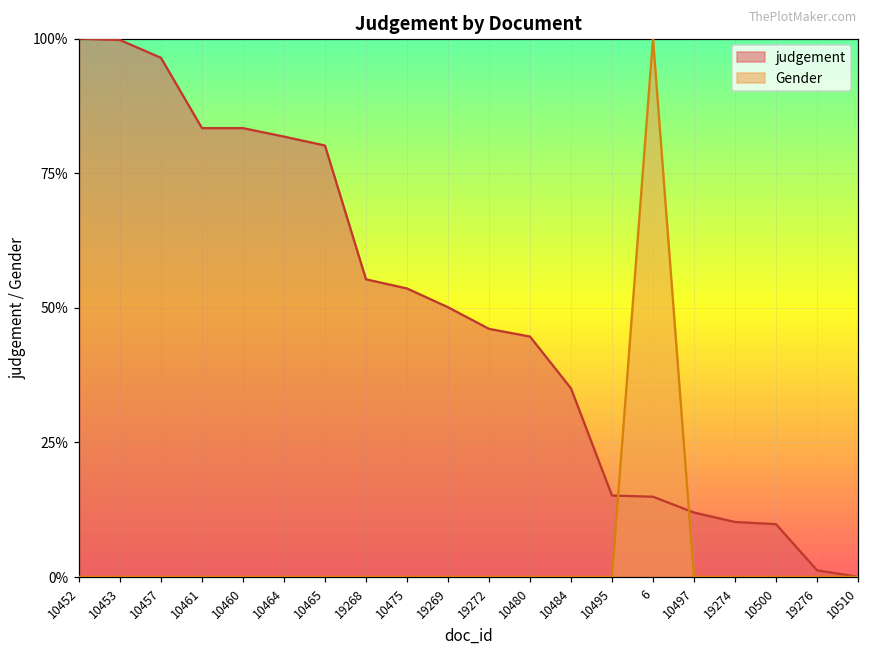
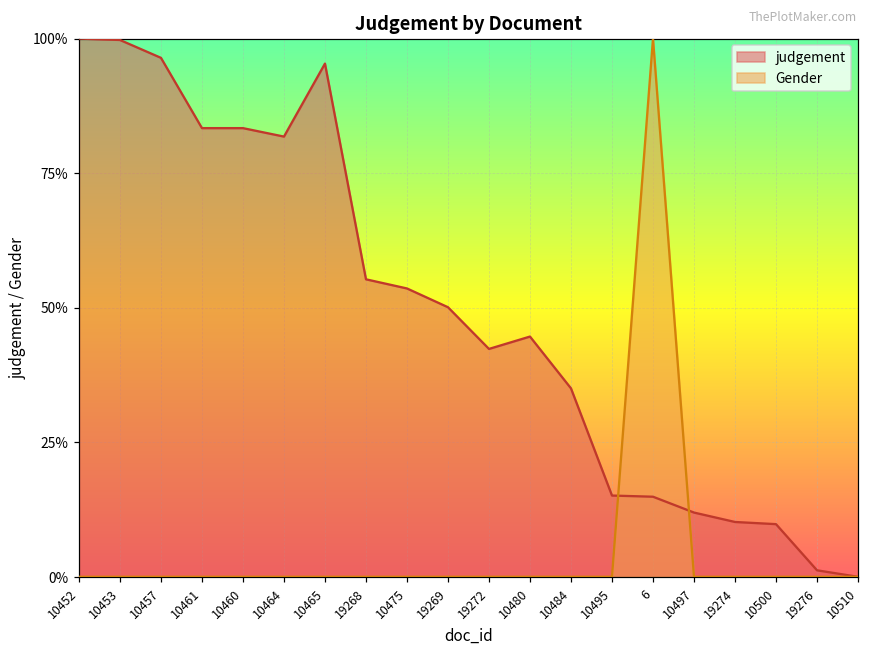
judgement, 10465: 80% -> 95%
judgement, 19272: 46% -> 42%
